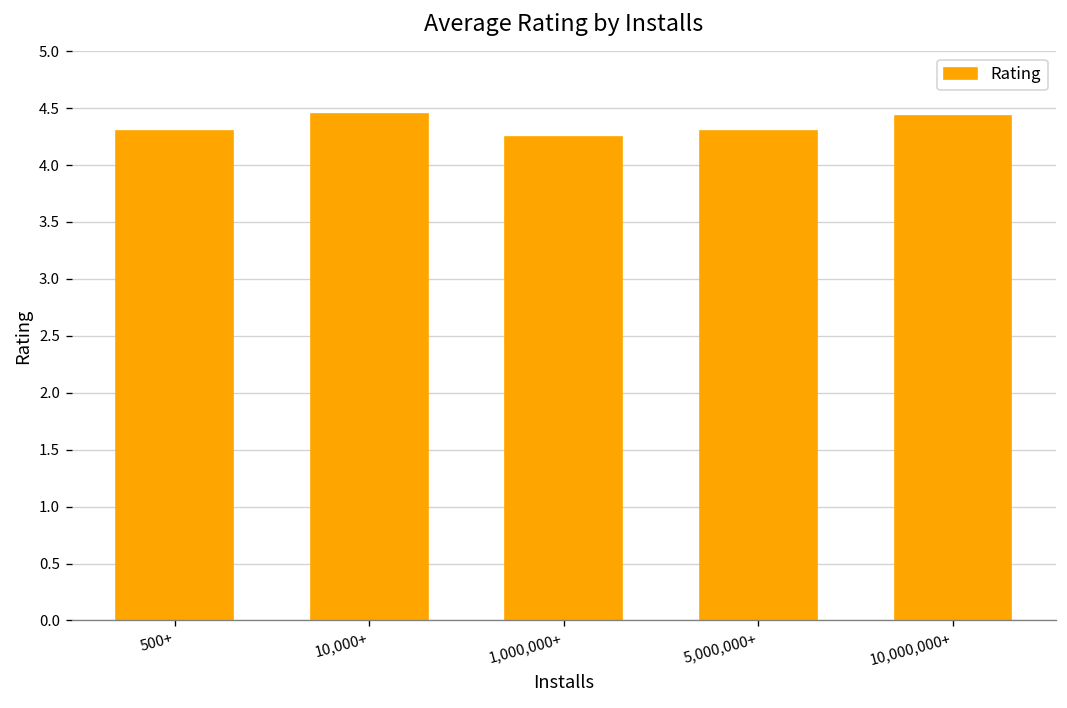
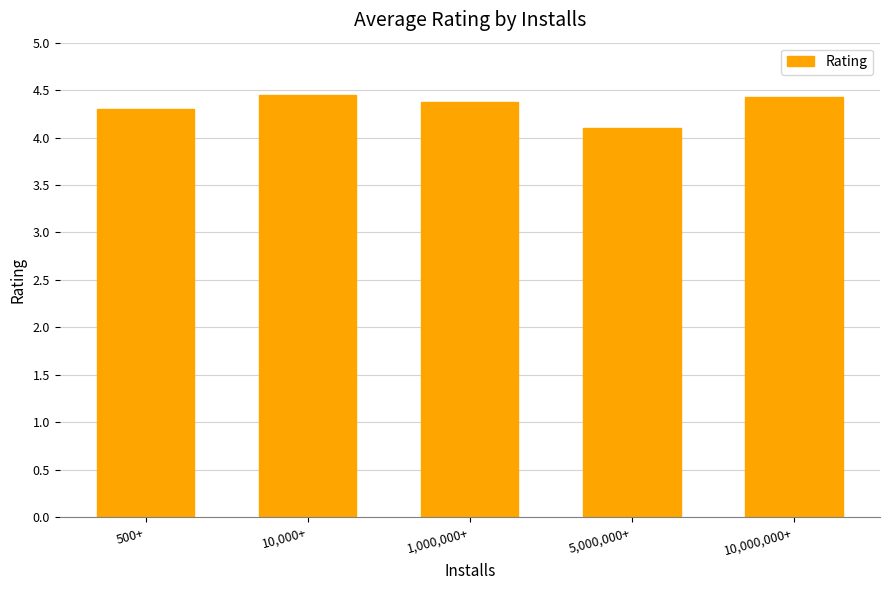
1,000,000+: 4.3 -> 4.4
5,000,000+: 4.3 -> 4.1
